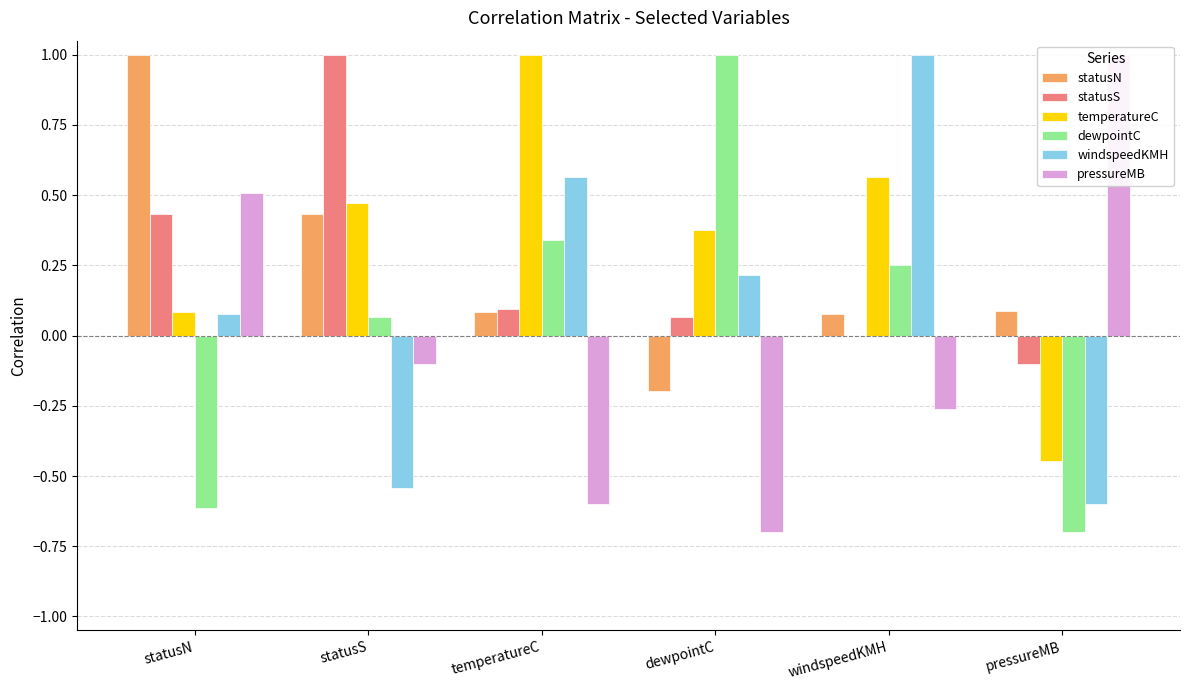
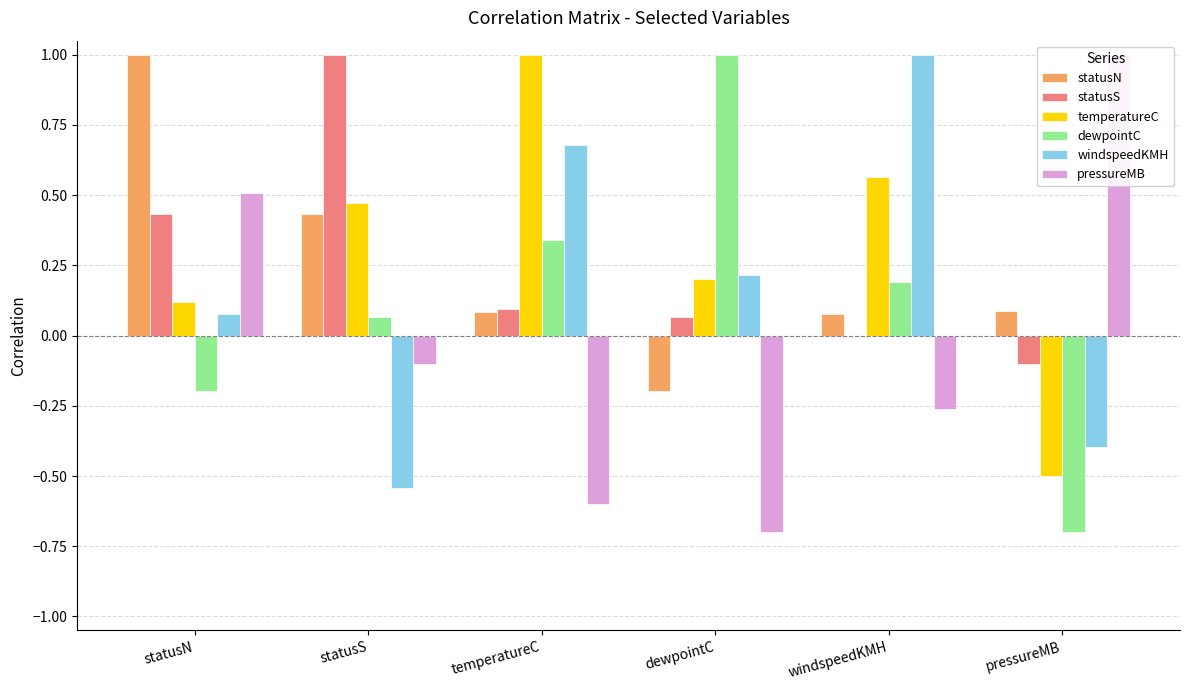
temperatureC, statusN: 0.08 -> 0.12
dewpointC, statusN: -0.61 -> -0.20
windspeedKMH, temperatureC: 0.56 -> 0.68
temperatureC, dewpointC: 0.37 -> 0.20
dewpointC, windspeedKMH: 0.25 -> 0.19
temperatureC, pressureMB: -0.45 -> -0.50
windspeedKMH, pressureMB: -0.60 -> -0.40
